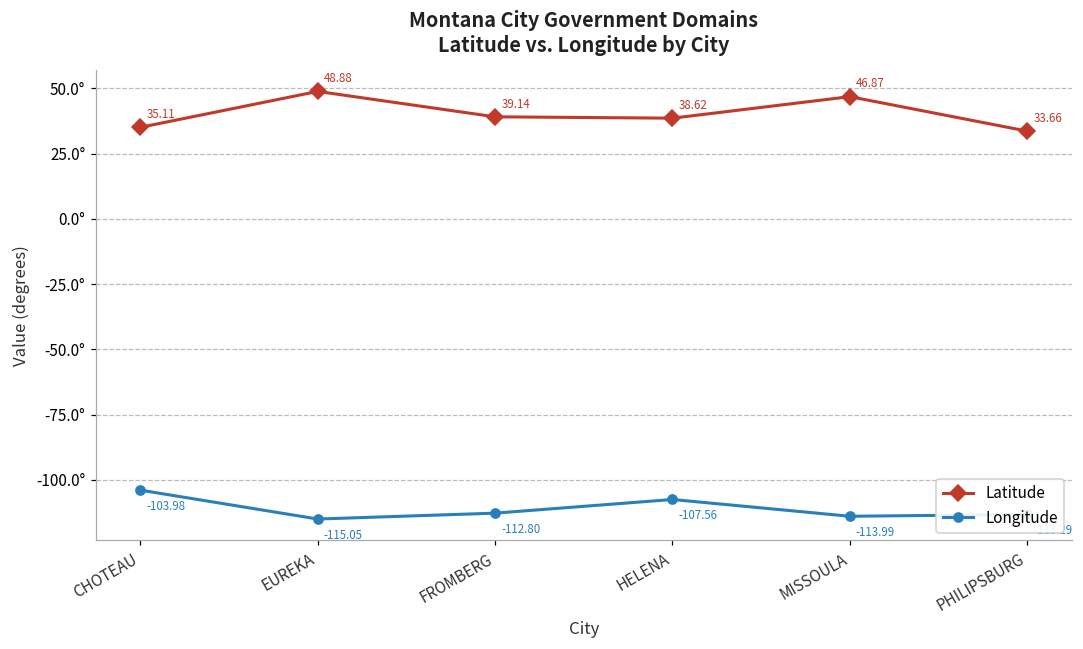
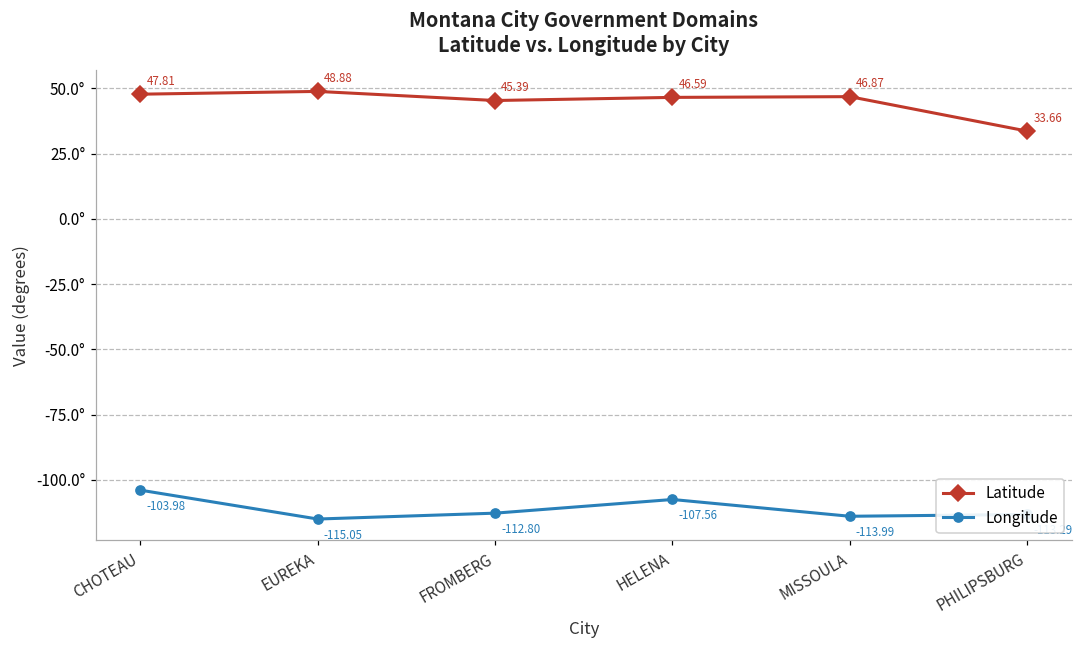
Latitude, CHOTEAU: 35.11 -> 47.81
Latitude, FROMBERG: 39.14 -> 45.39
Latitude, HELENA: 38.62 -> 46.59
